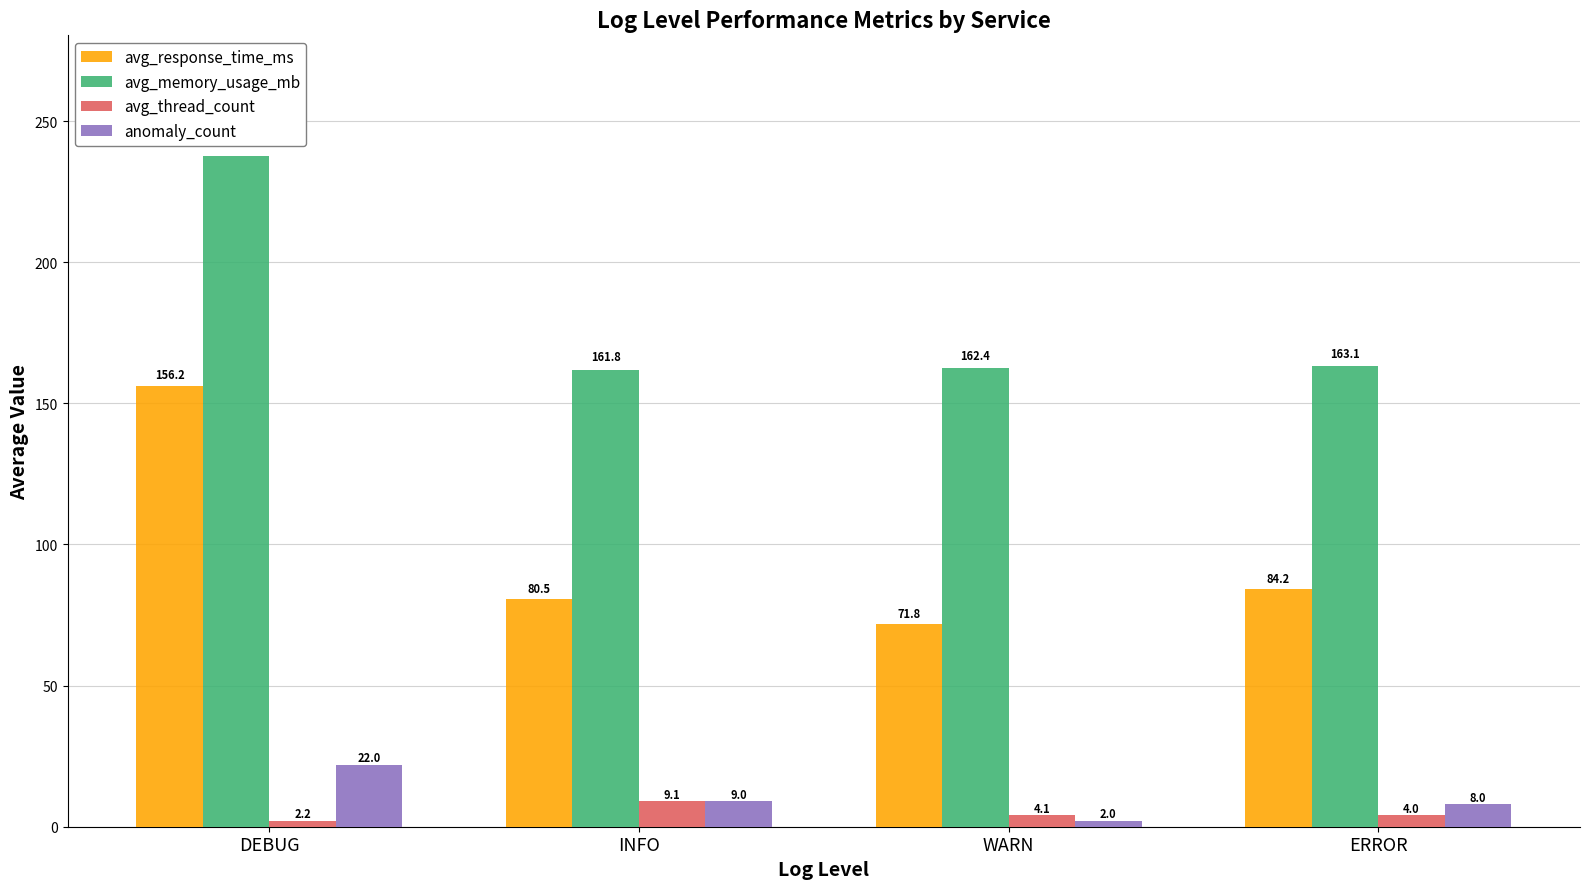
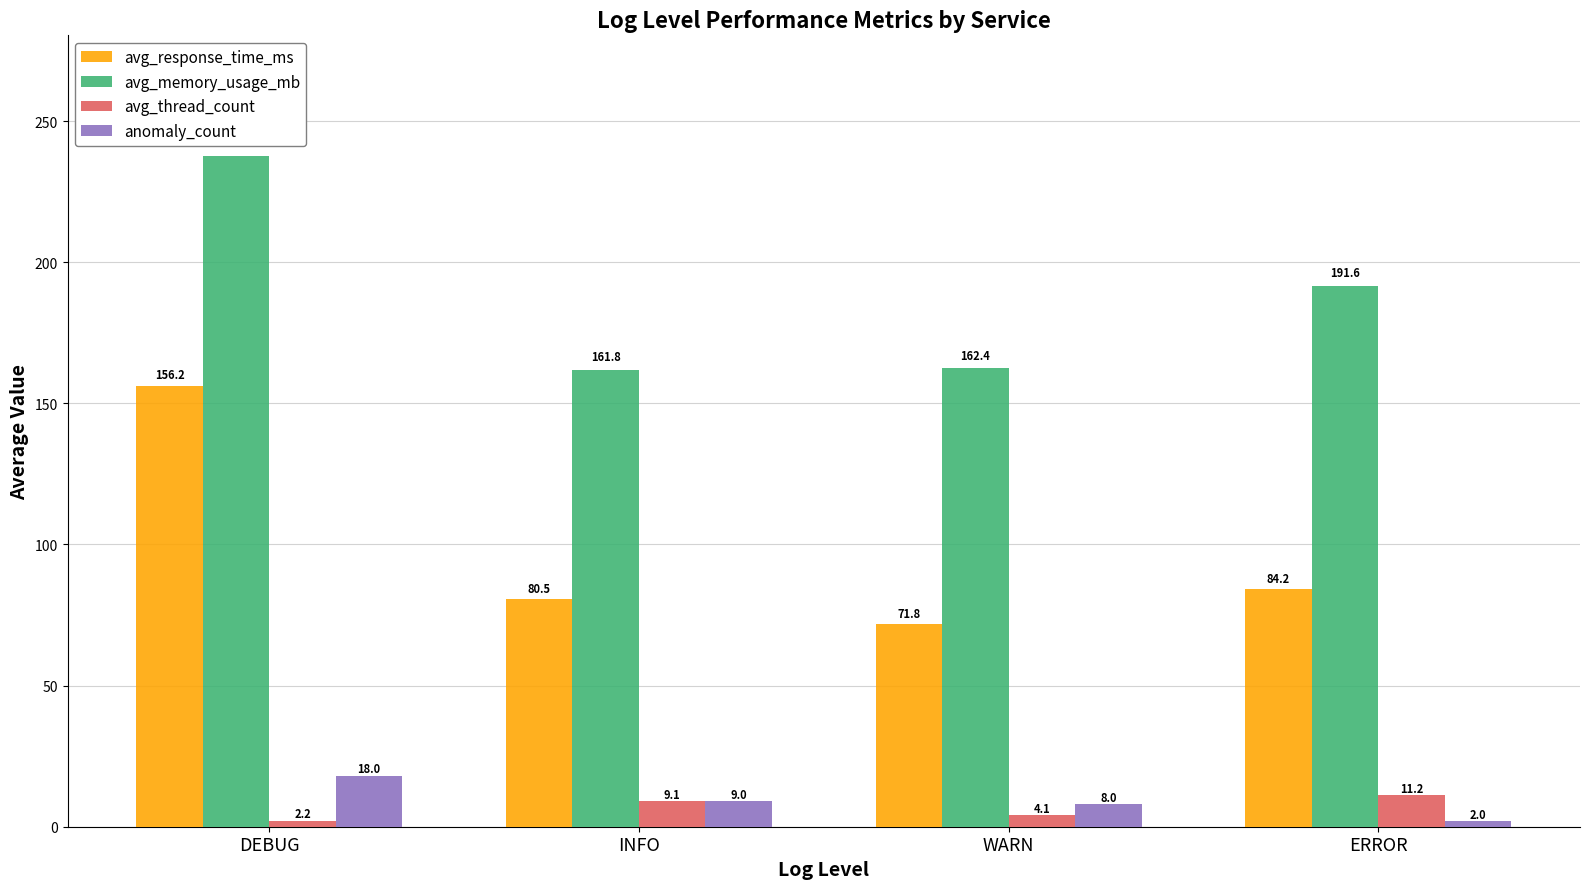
anomaly_count, DEBUG: 22.0 -> 18.0
anomaly_count, WARN: 2.0 -> 8.0
avg_memory_usage_mb, ERROR: 163.1 -> 191.6
avg_thread_count, ERROR: 4.0 -> 11.2
anomaly_count, ERROR: 8.0 -> 2.0
